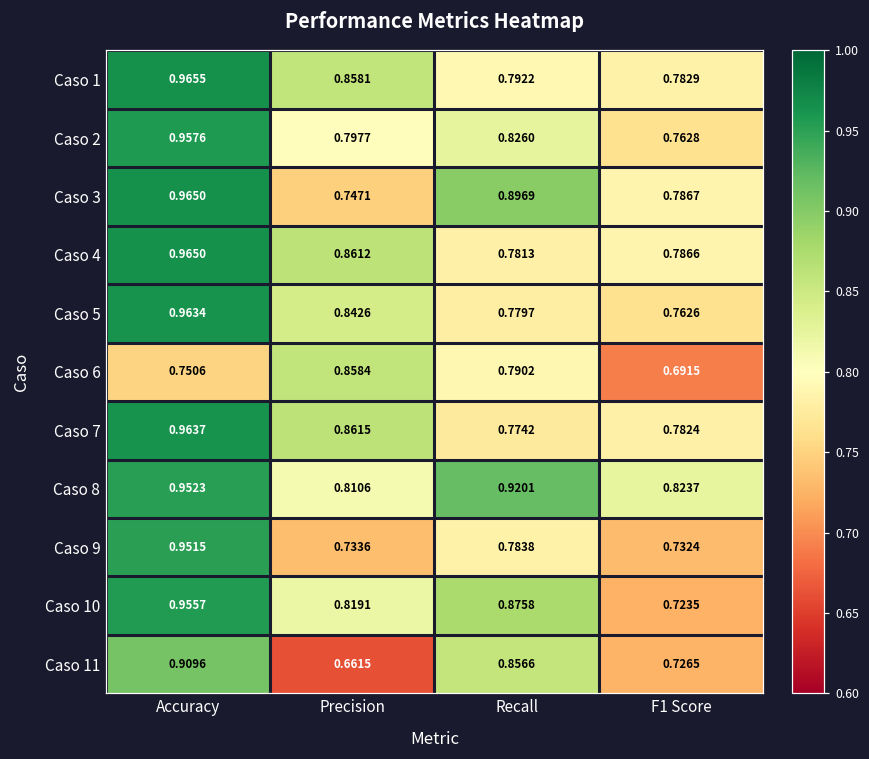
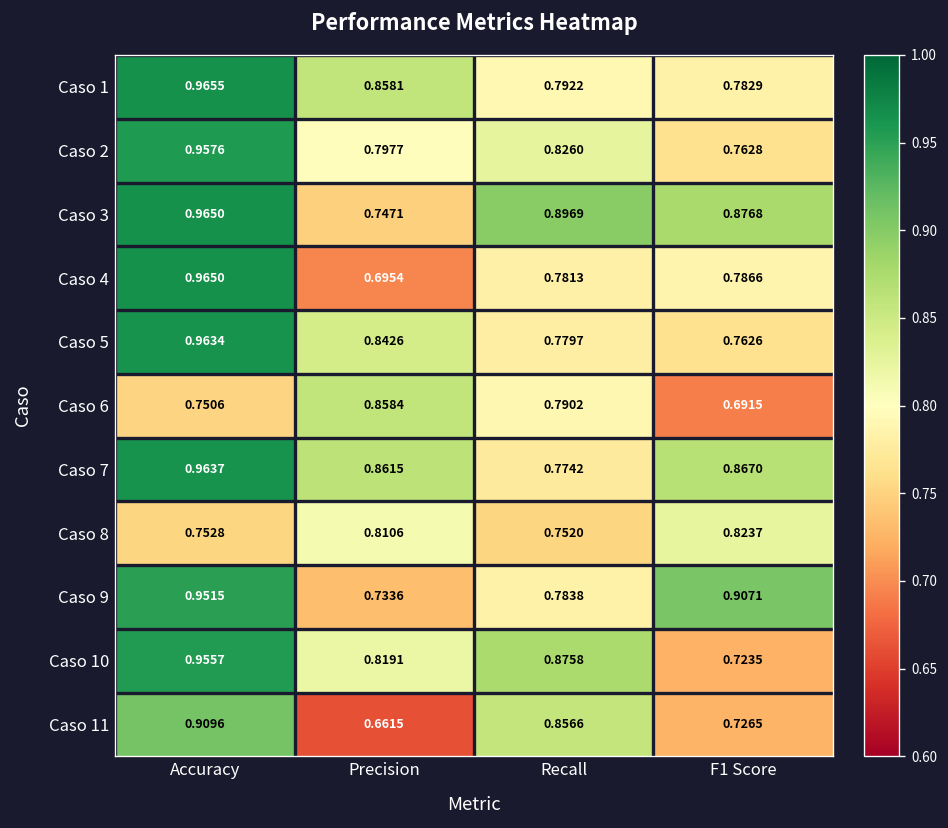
Caso 3, F1 Score: 0.7867 -> 0.8768
Caso 4, Precision: 0.8612 -> 0.6954
Caso 7, F1 Score: 0.7824 -> 0.8670
Caso 8, Accuracy: 0.9523 -> 0.7528
Caso 8, Recall: 0.9201 -> 0.7520
Caso 9, F1 Score: 0.7324 -> 0.9071
